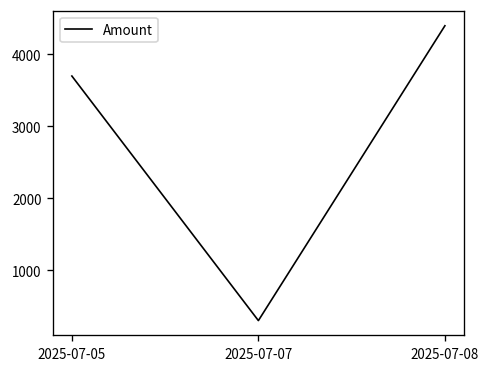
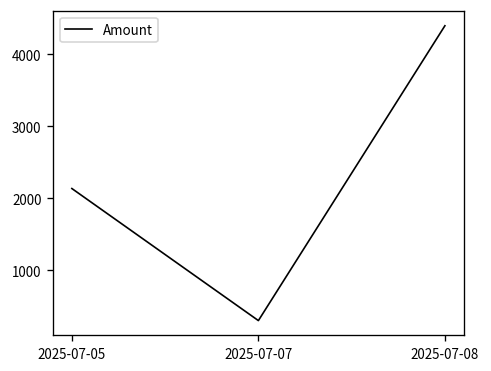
2025-07-05: 3700 -> 2100
